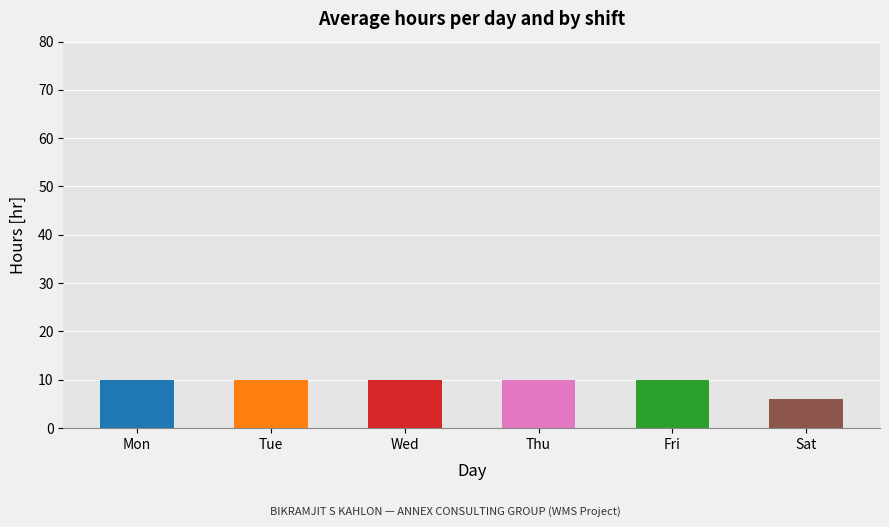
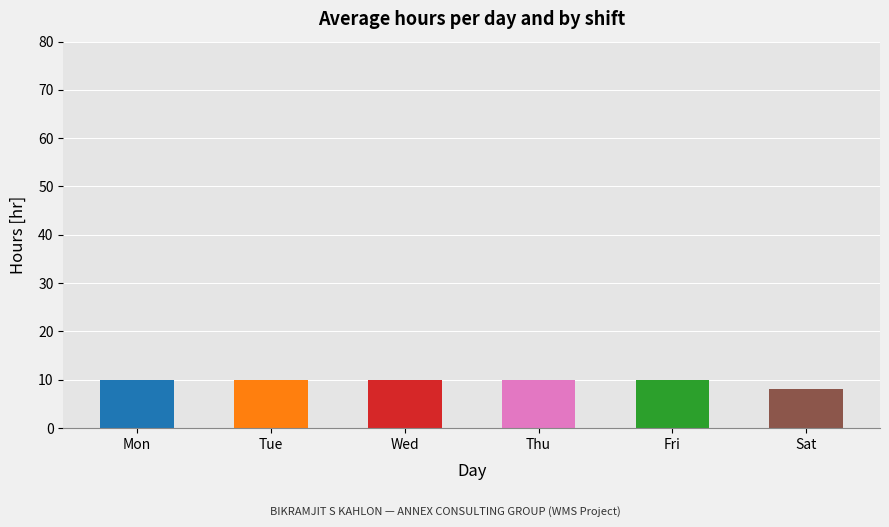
Sat: 6 -> 8
